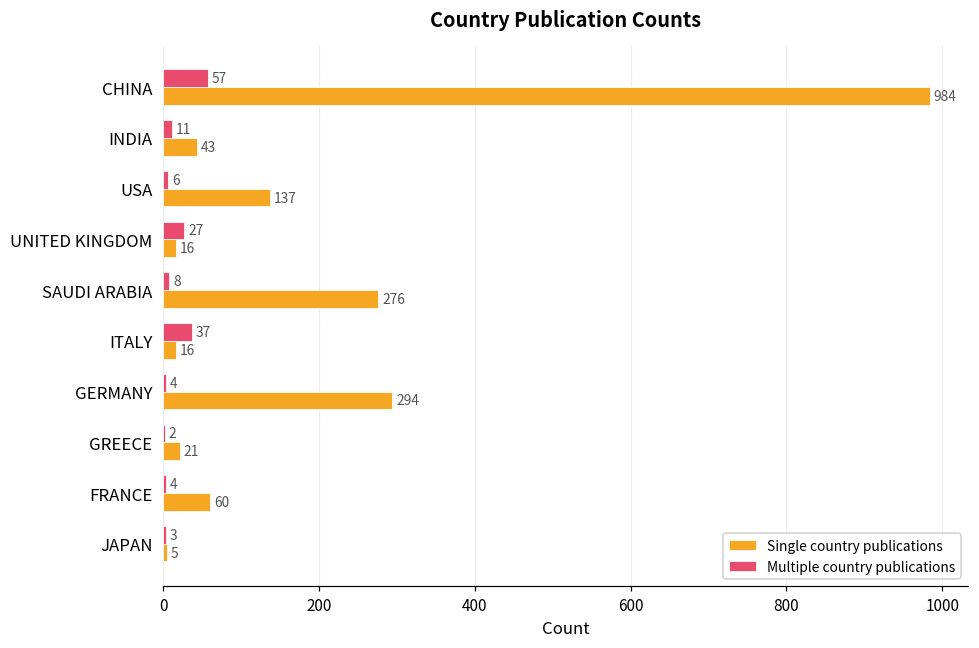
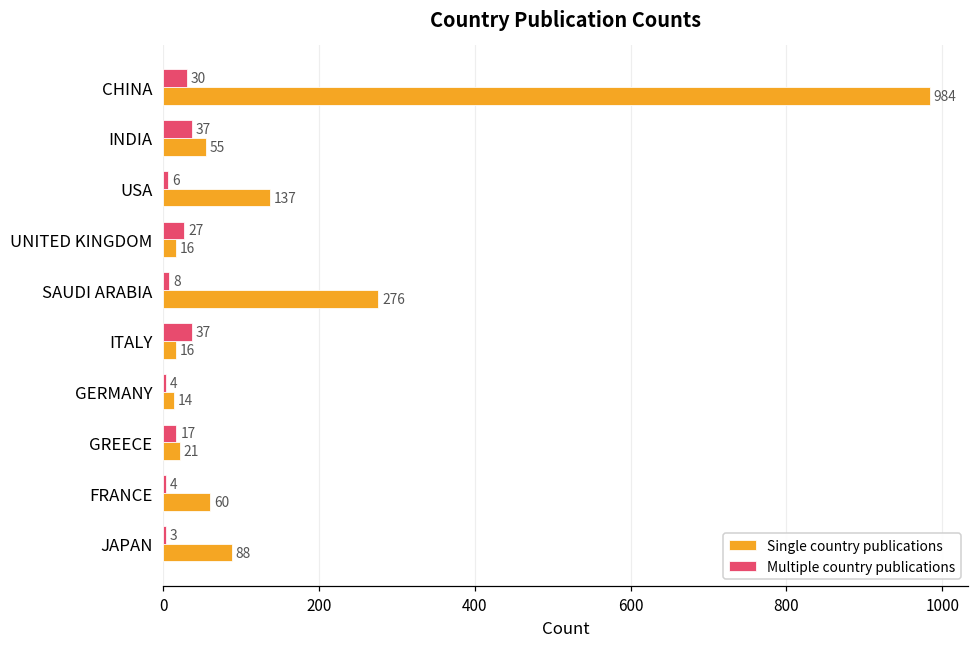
Multiple country publications, CHINA: 57 -> 30
Multiple country publications, INDIA: 11 -> 37
Single country publications, INDIA: 43 -> 55
Single country publications, GERMANY: 294 -> 14
Multiple country publications, GREECE: 2 -> 17
Single country publications, JAPAN: 5 -> 88
